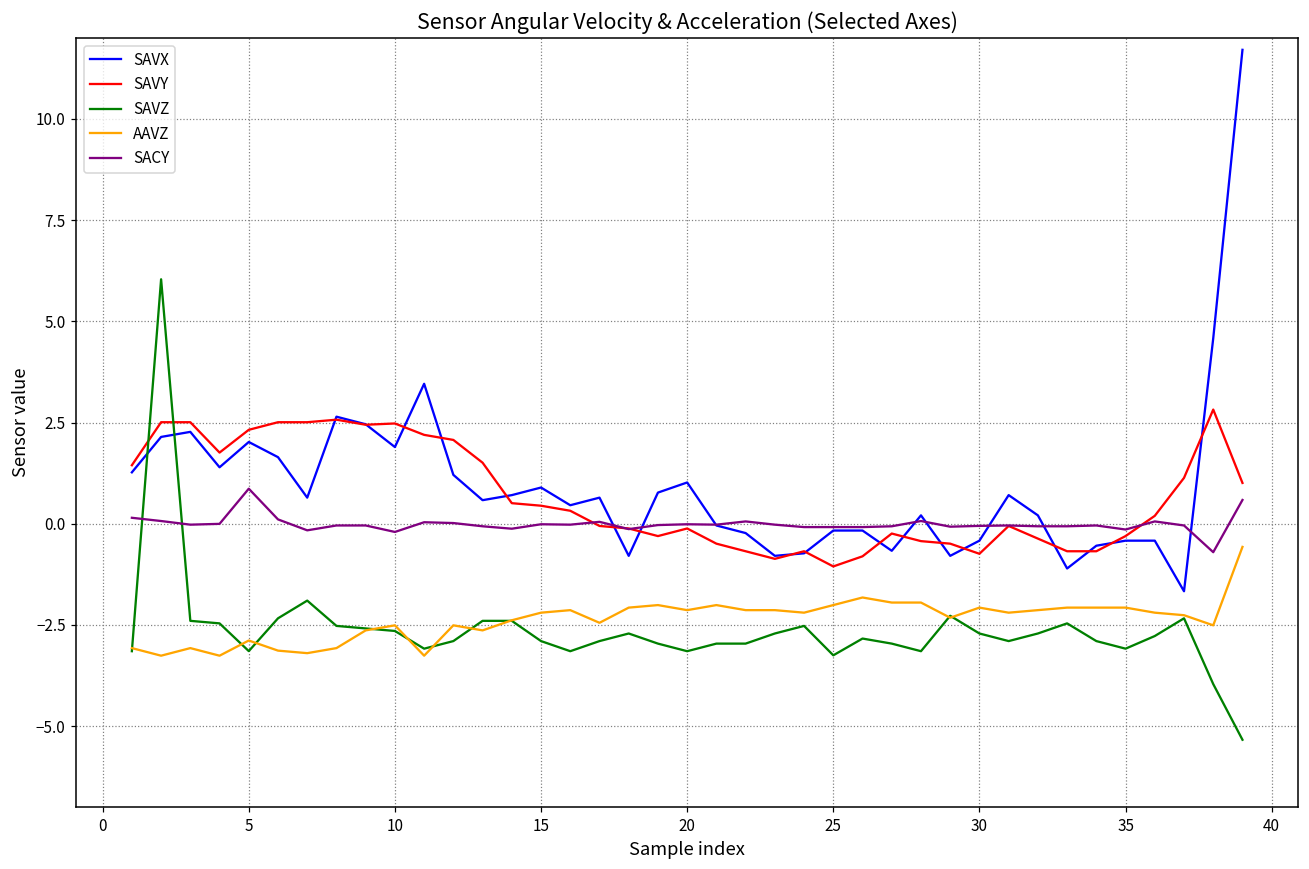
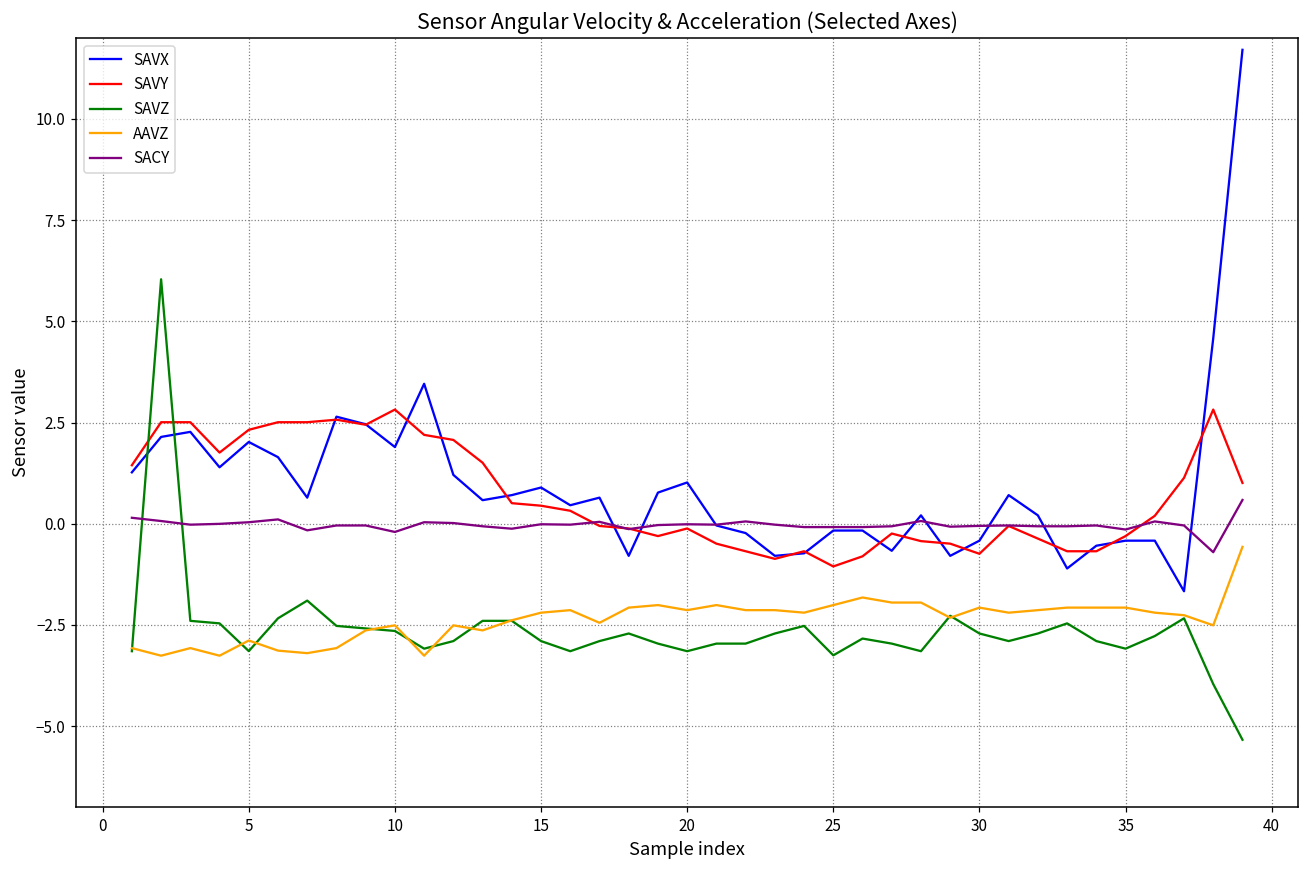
SACY, 5: 0.9 -> 0.0
SAVY, 10: 2.5 -> 2.8
